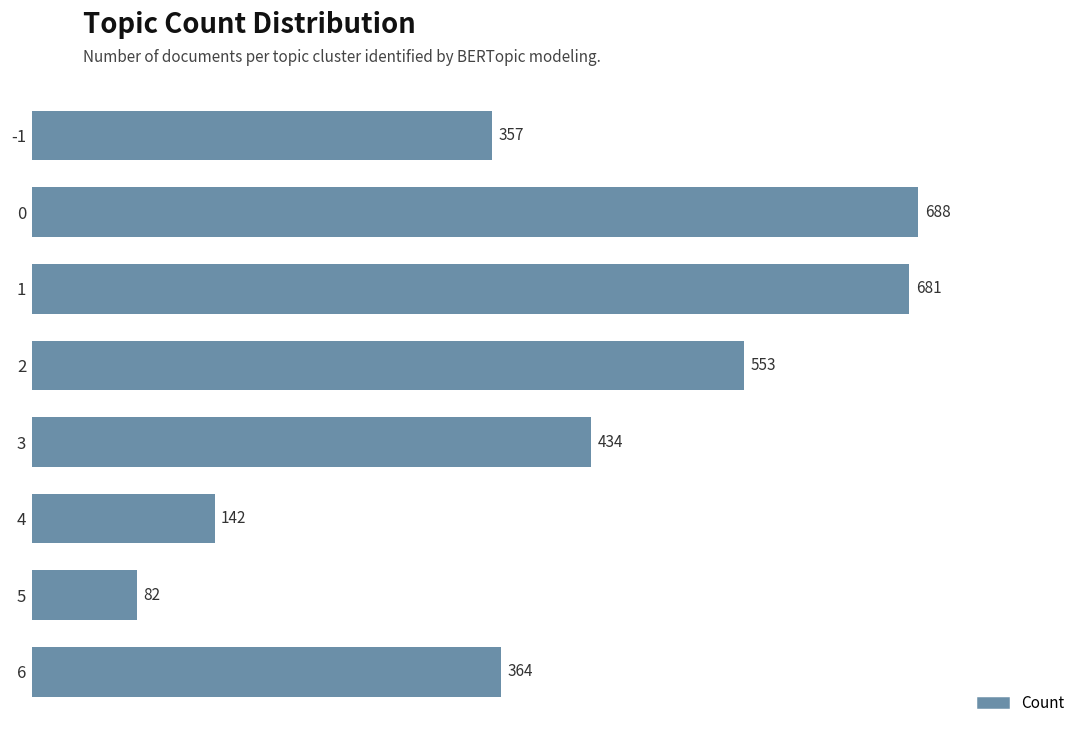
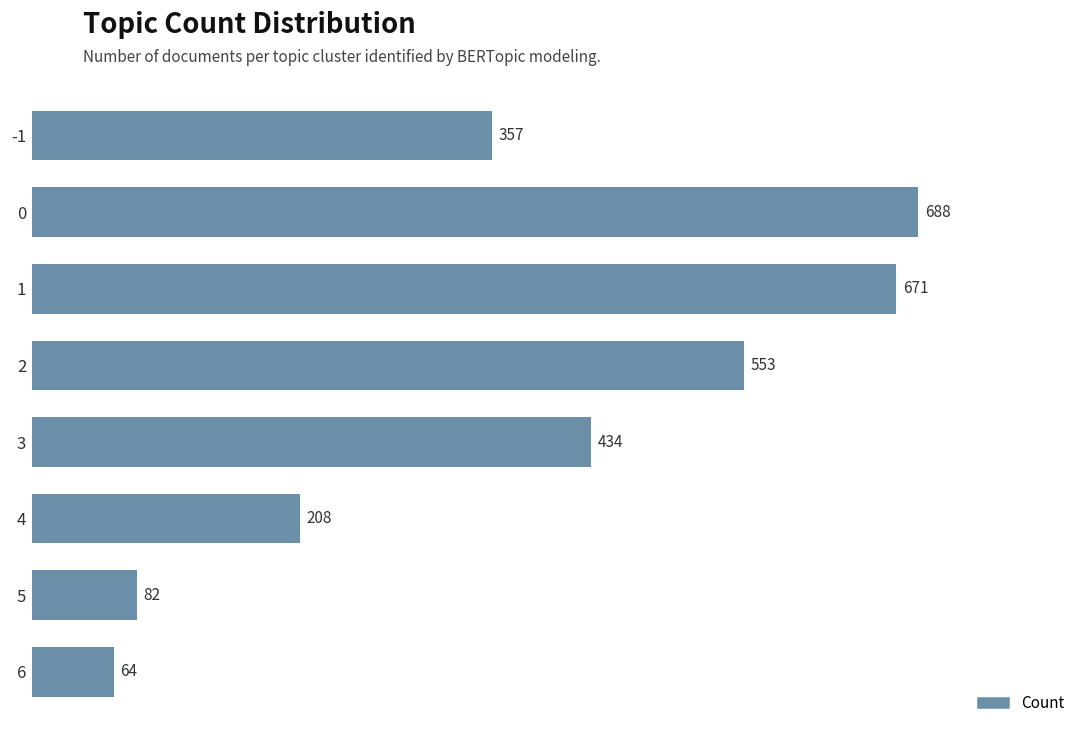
1: 681 -> 671
4: 142 -> 208
6: 364 -> 64
